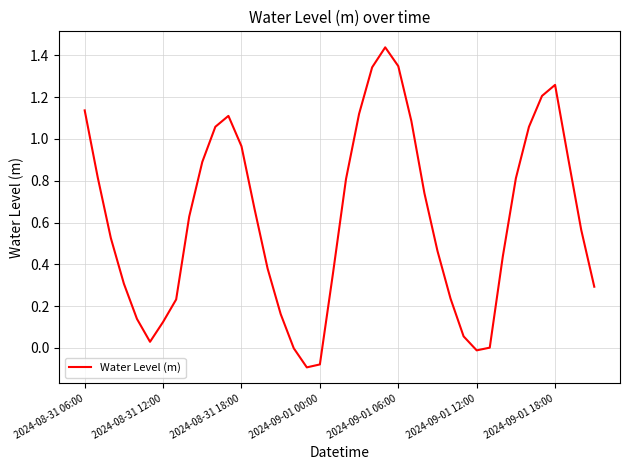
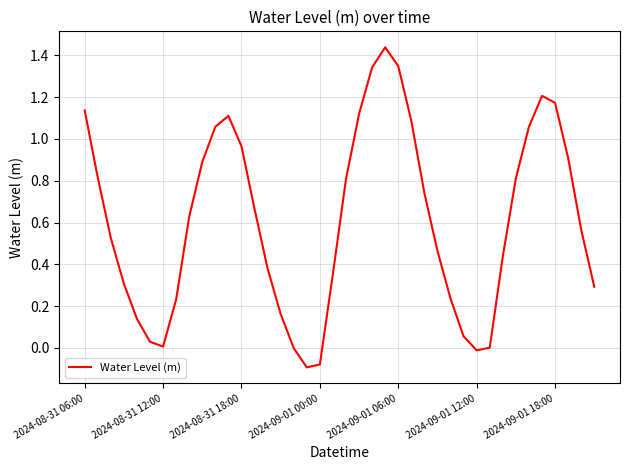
2024-08-31 12:00: 0.12 -> 0.01
2024-09-01 18:00: 1.26 -> 1.17
